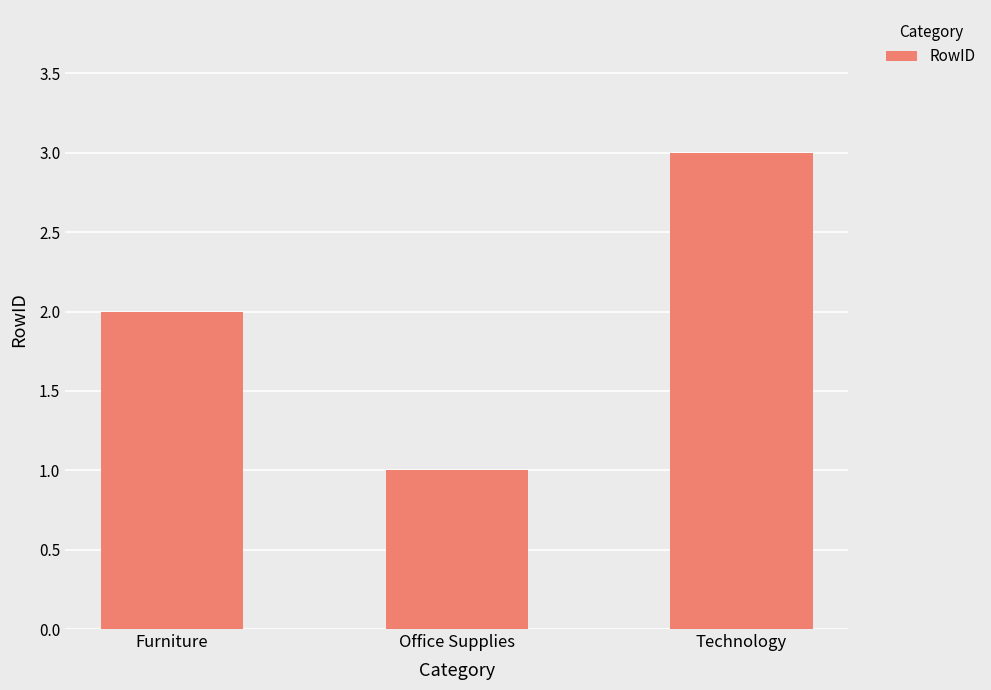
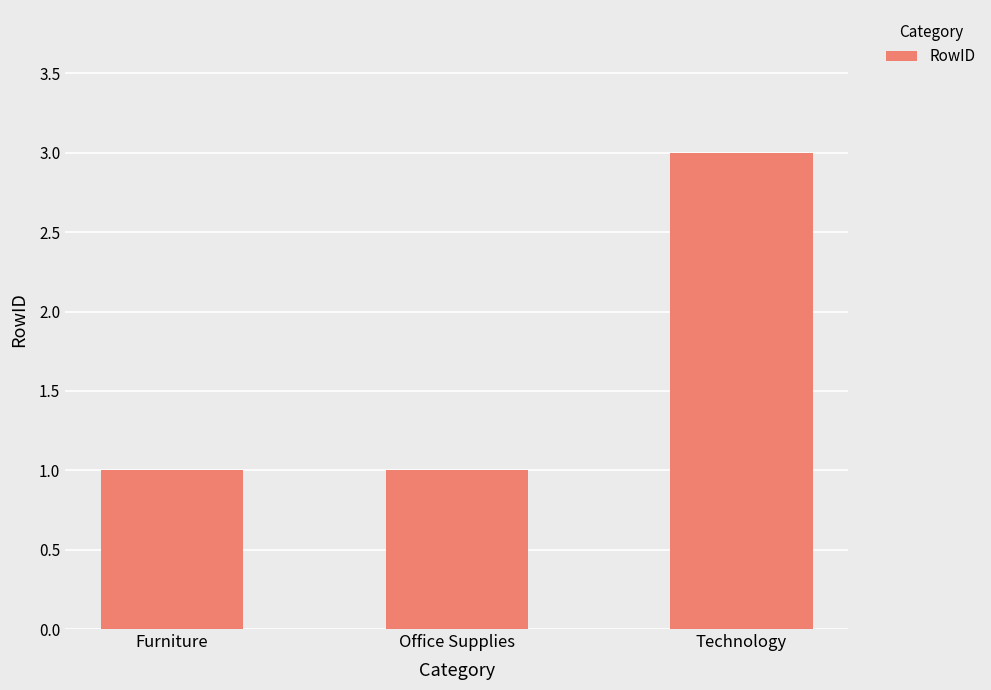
Furniture: 2 -> 1
